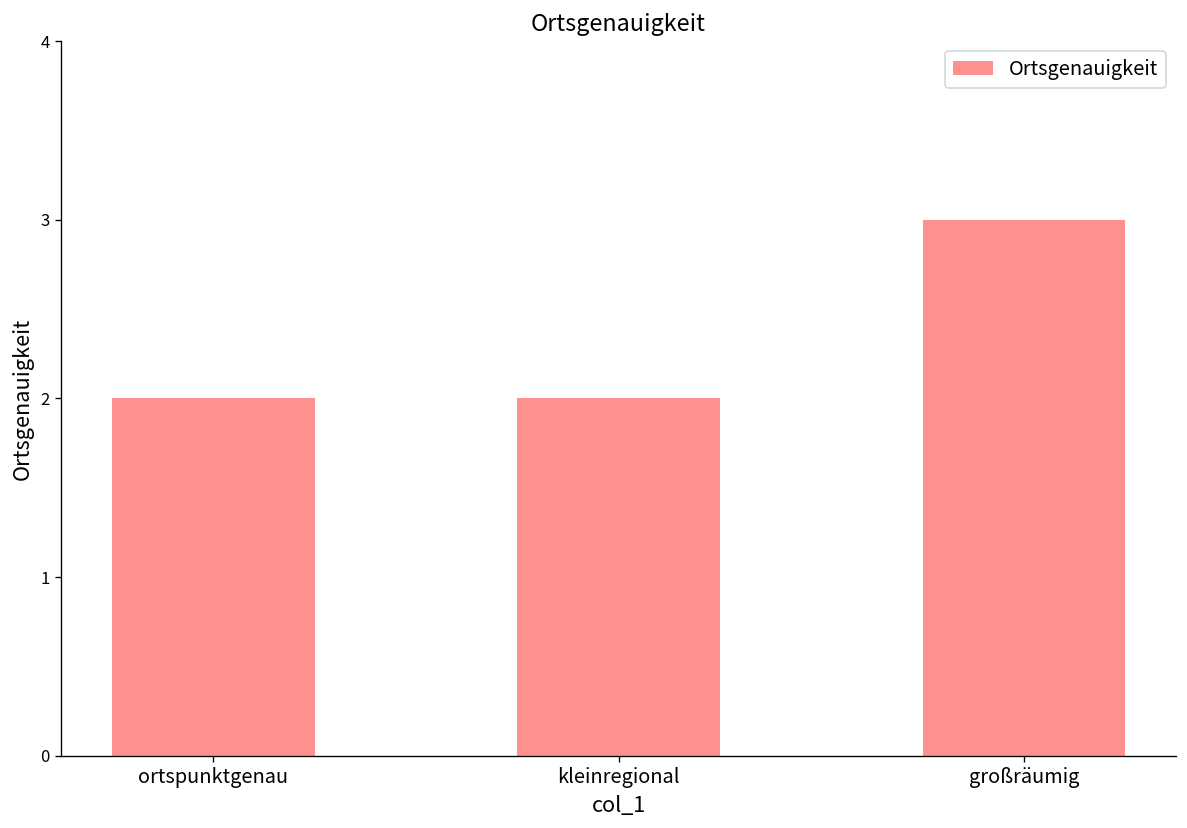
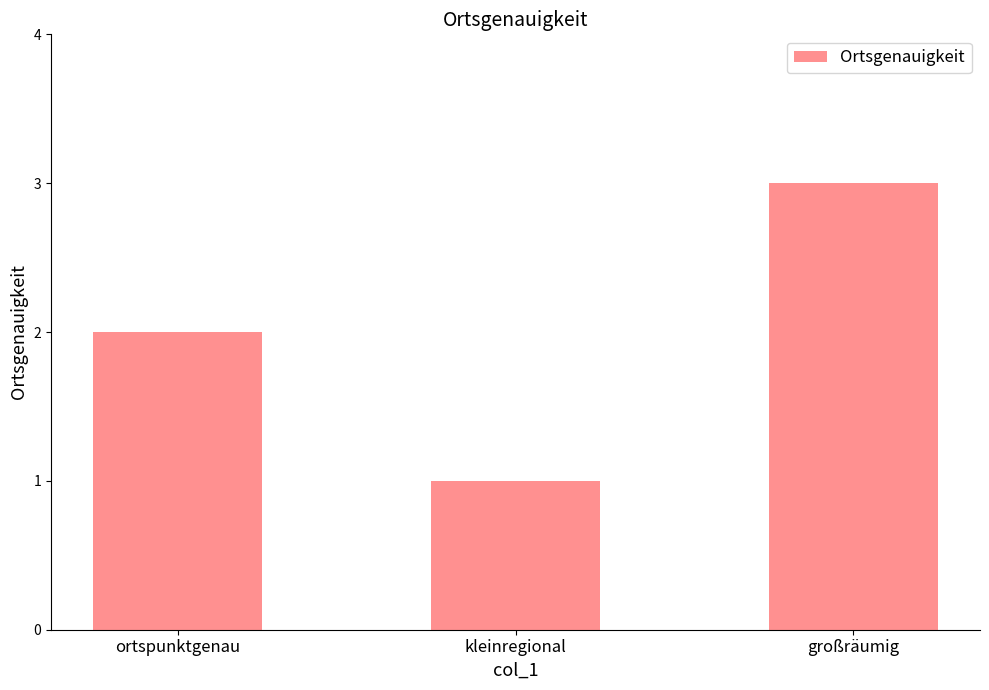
kleinregional: 2 -> 1
